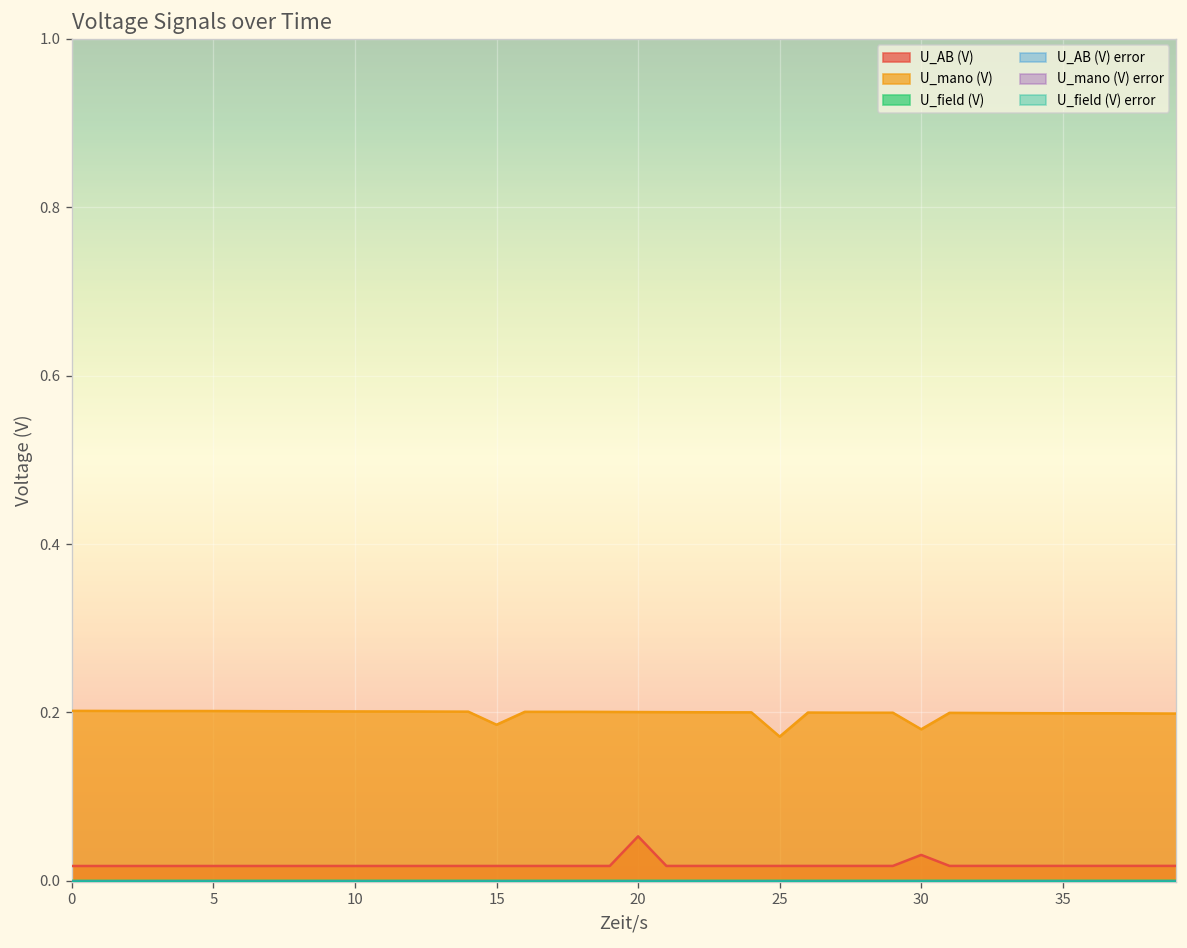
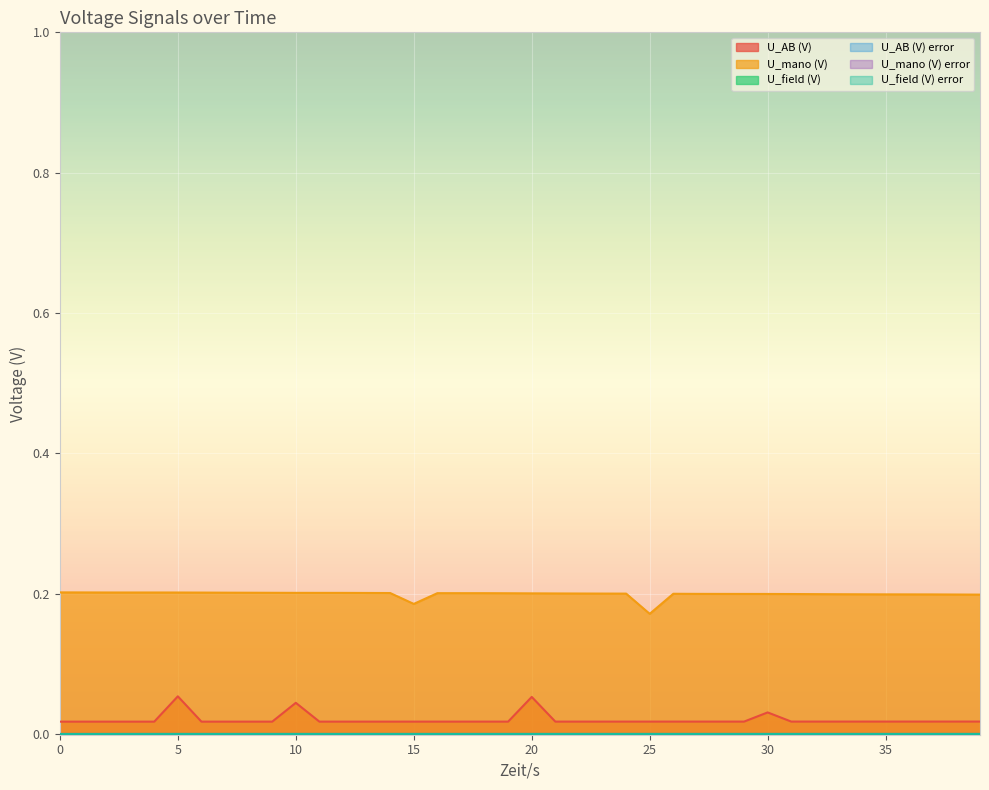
U_AB (V), 5: 0.02 -> 0.05
U_AB (V), 10: 0.02 -> 0.04
U_mano (V), 30: 0.18 -> 0.20
